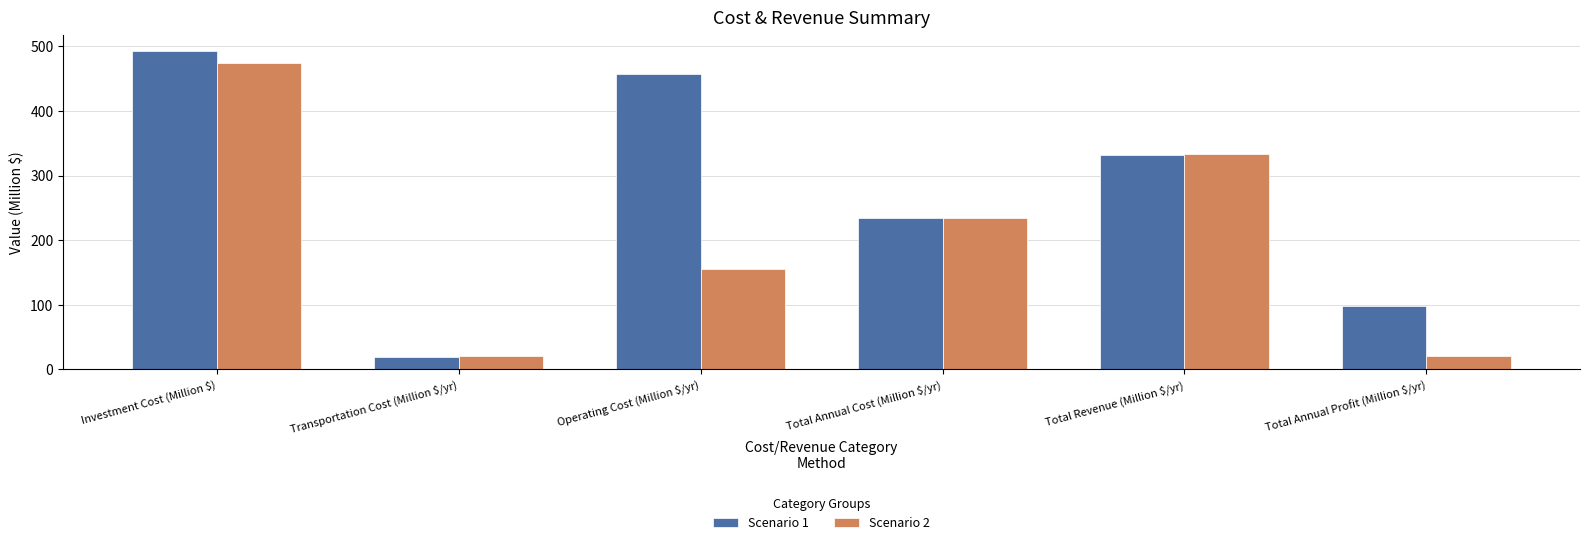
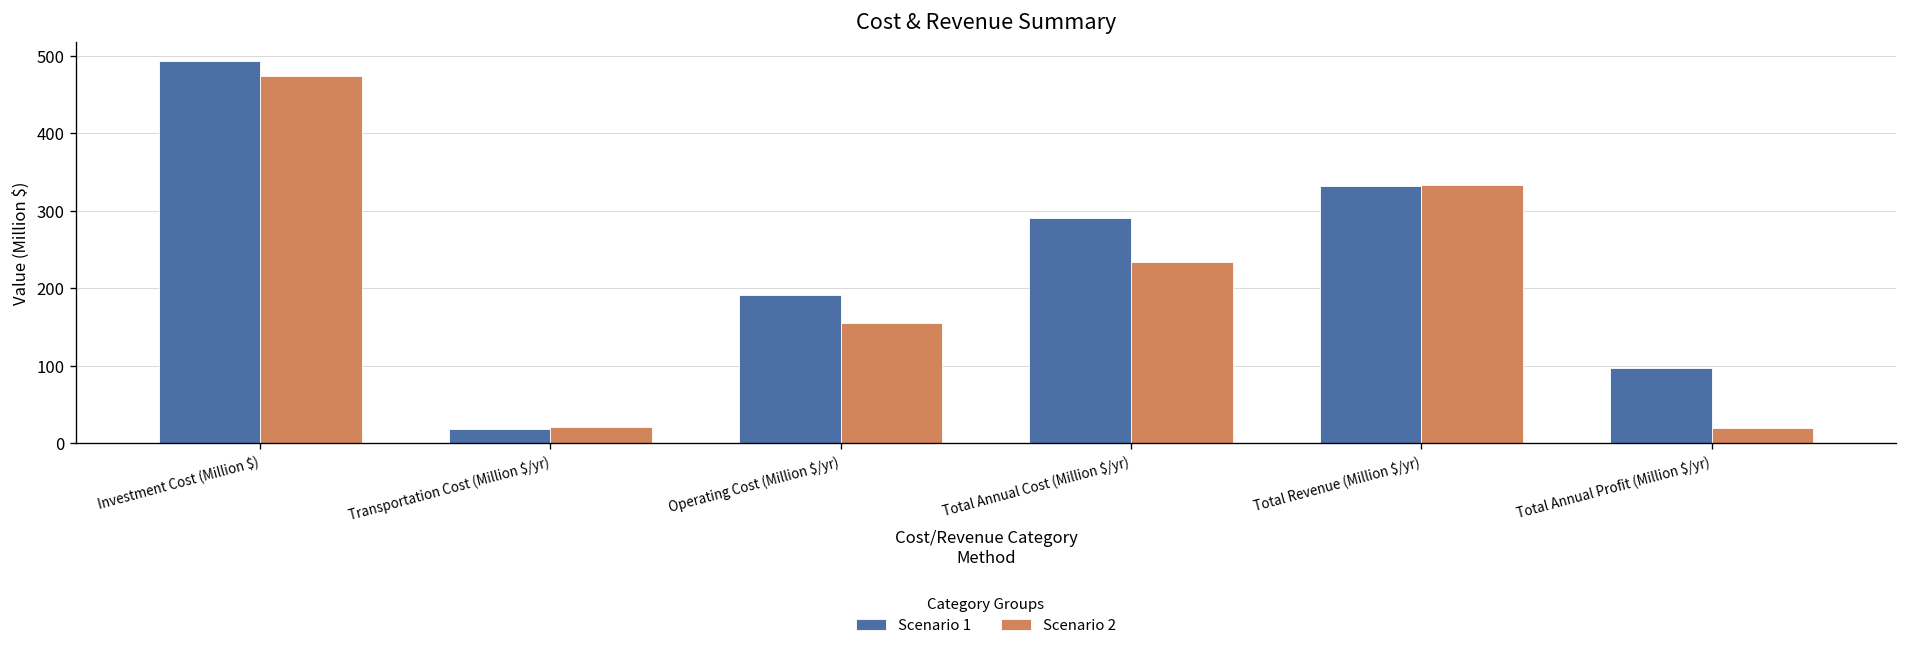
Scenario 1, Operating Cost (Million $/yr): 460 -> 190
Scenario 1, Total Annual Cost (Million $/yr): 230 -> 290
